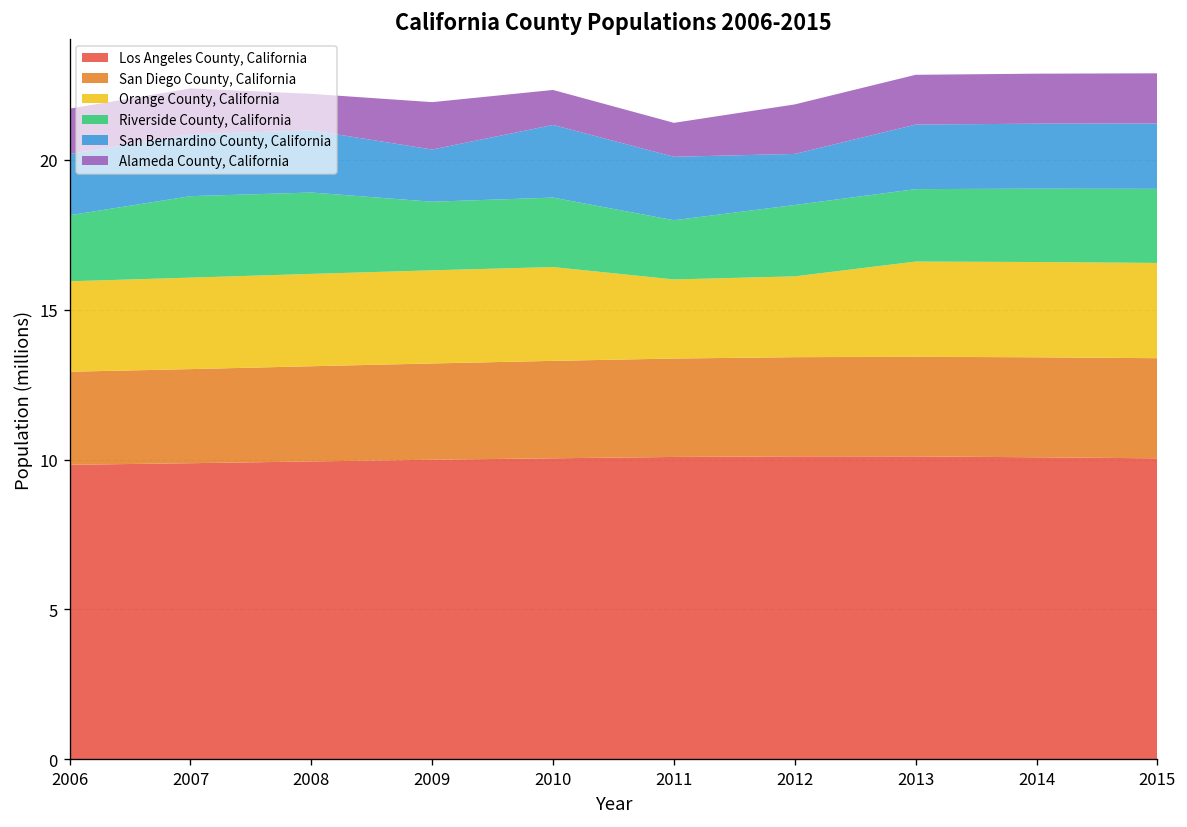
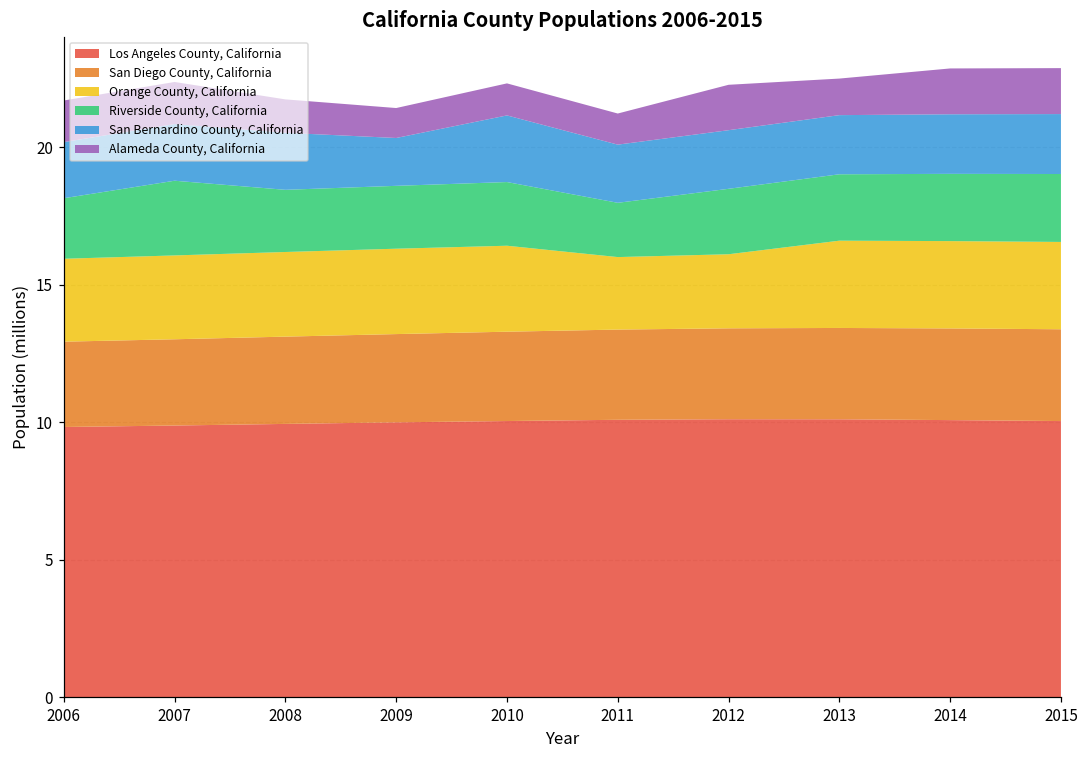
Riverside County, California, 2008: 2.7 -> 2.3
Alameda County, California, 2009: 1.6 -> 1.1
San Bernardino County, California, 2012: 1.7 -> 2.1
Alameda County, California, 2013: 1.7 -> 1.3
